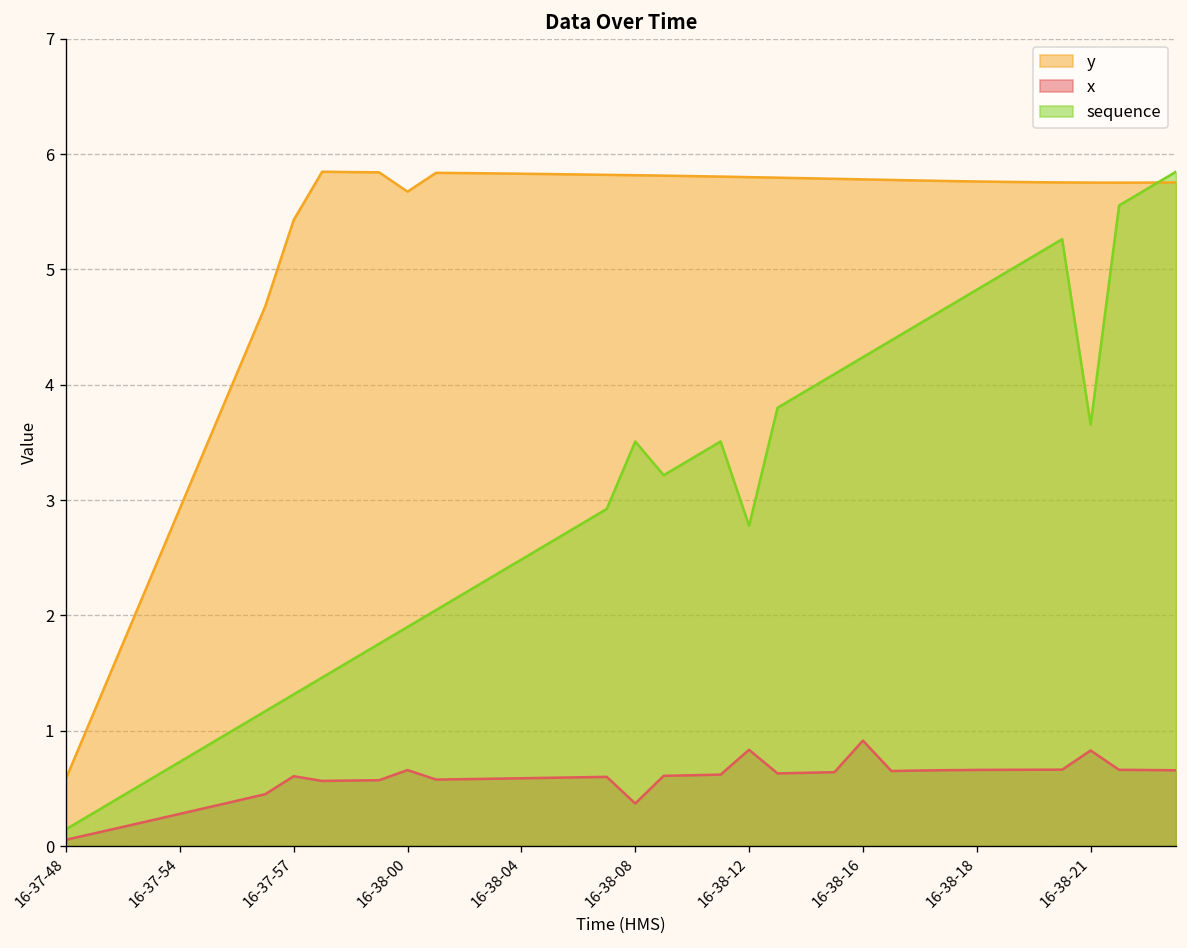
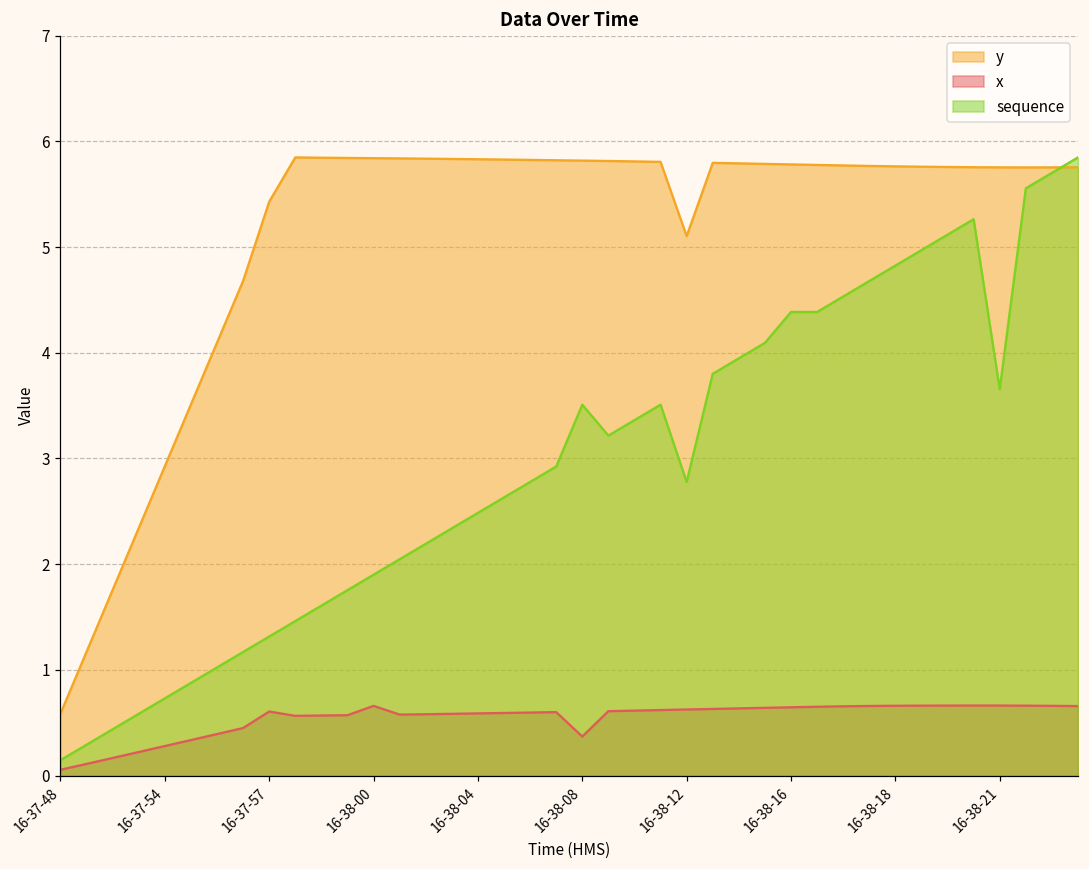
y, 16-38-00: 5.7 -> 5.8
y, 16-38-12: 5.8 -> 5.1
x, 16-38-12: 0.8 -> 0.6
x, 16-38-16: 0.9 -> 0.6
sequence, 16-38-16: 4.2 -> 4.4
x, 16-38-21: 0.8 -> 0.7
